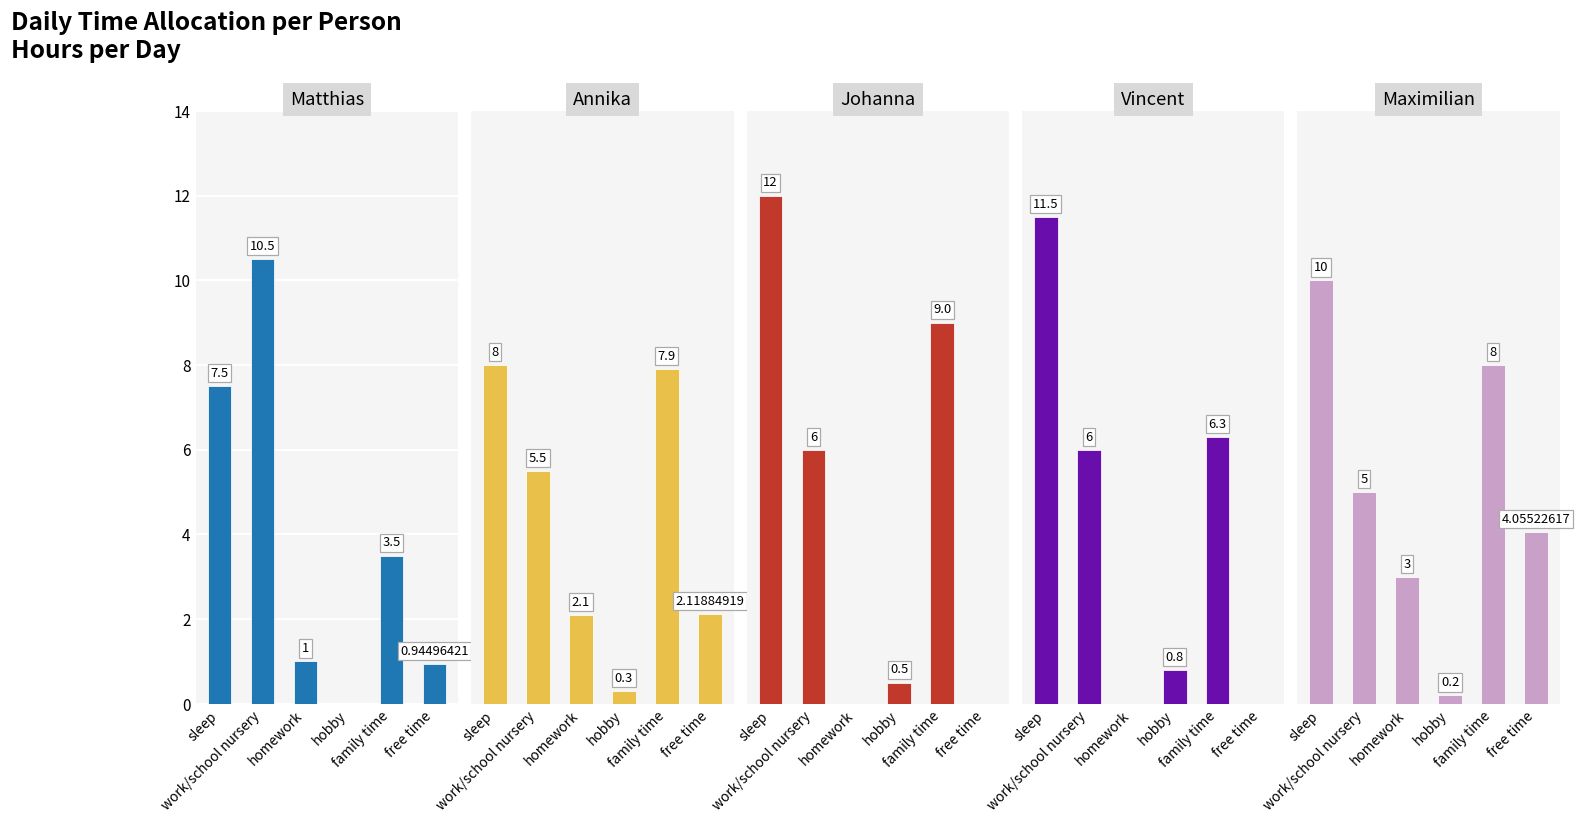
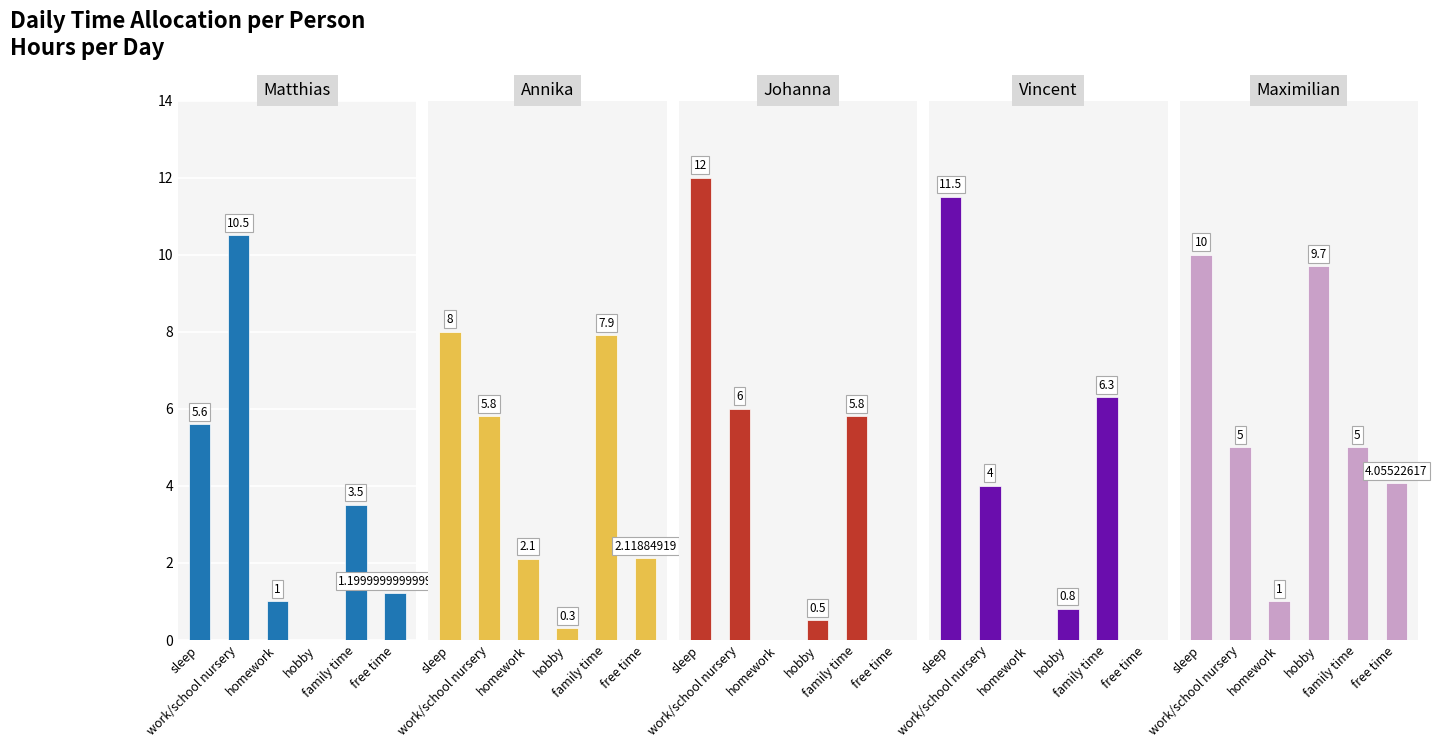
Matthias, sleep: 7.5 -> 5.6
Matthias, free time: 0.94496421 -> 1.1999999999999993
Annika, work/school nursery: 5.5 -> 5.8
Johanna, family time: 9.0 -> 5.8
Vincent, work/school nursery: 6 -> 4
Maximilian, homework: 3 -> 1
Maximilian, hobby: 0.2 -> 9.7
Maximilian, family time: 8 -> 5
